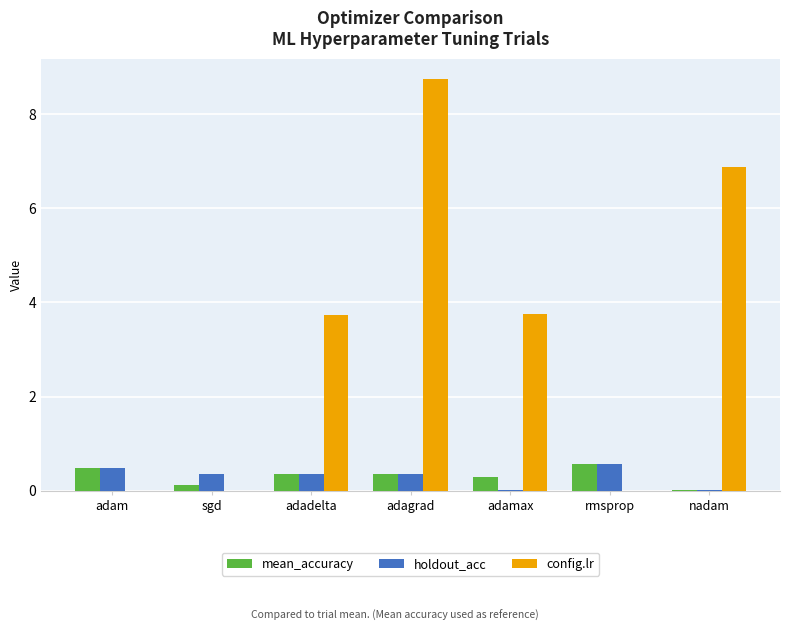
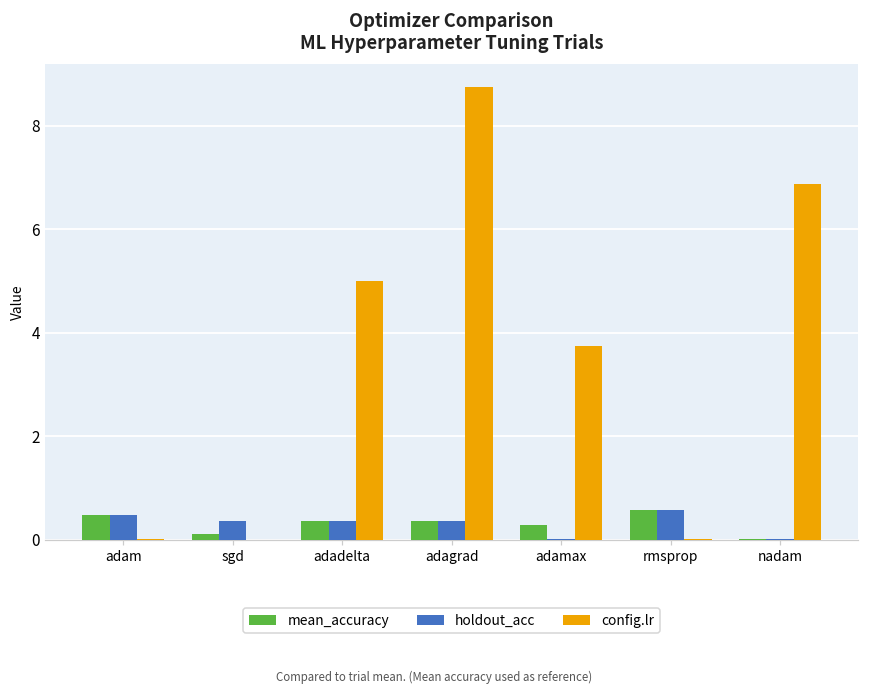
config.lr, adadelta: 3.7 -> 5.0
